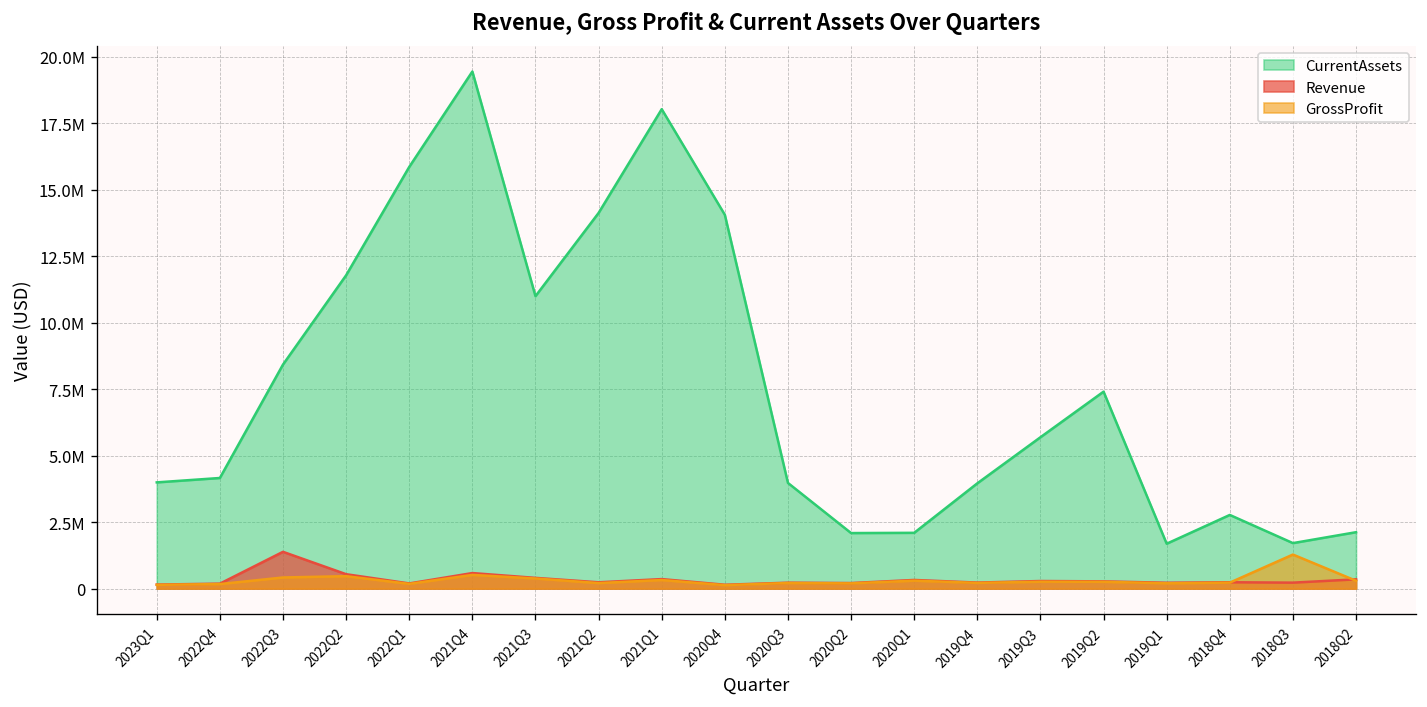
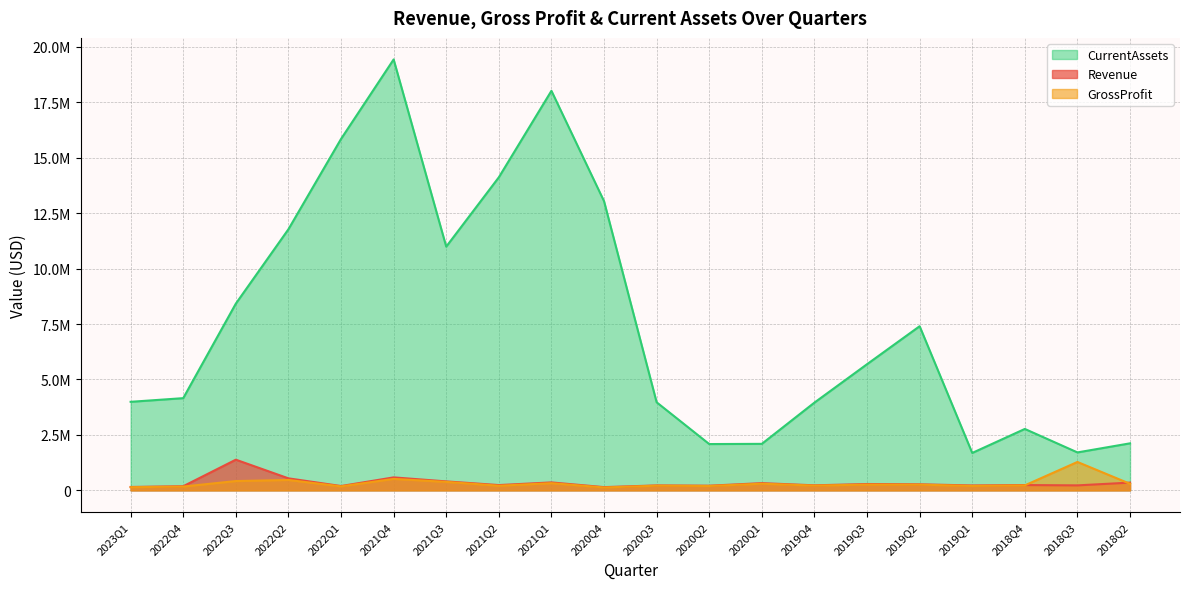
CurrentAssets, 2020Q4: 14100000 -> 13000000
